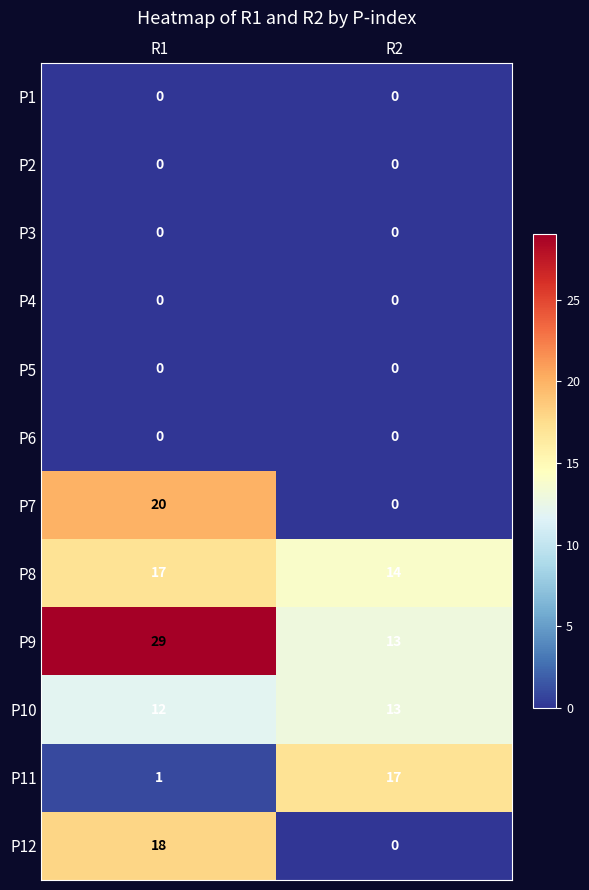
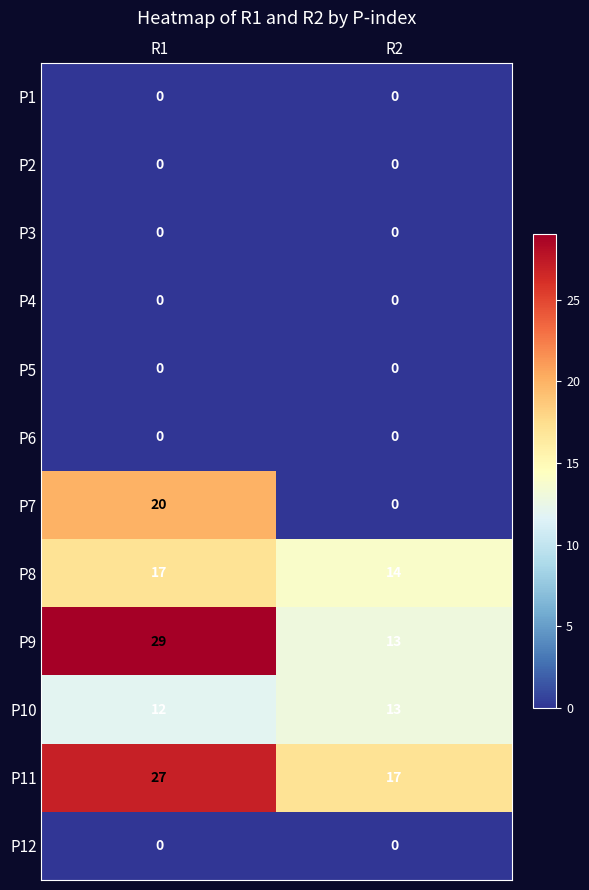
P11, R1: 1 -> 27
P12, R1: 18 -> 0
